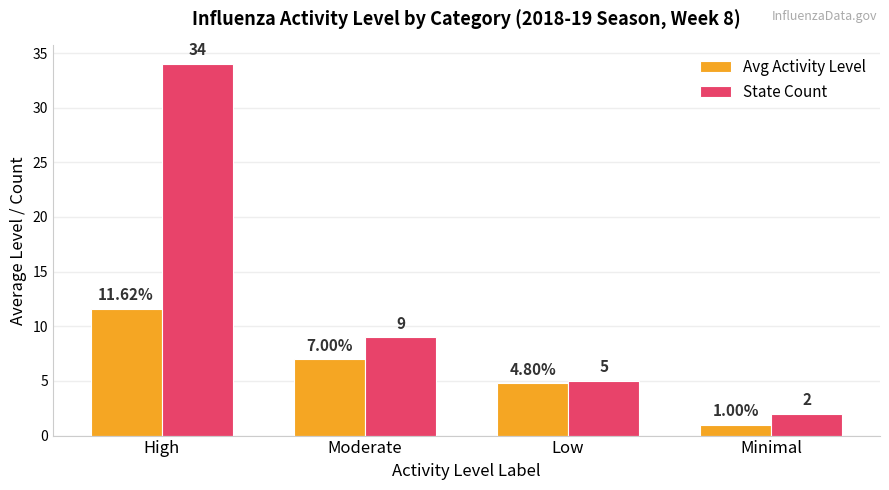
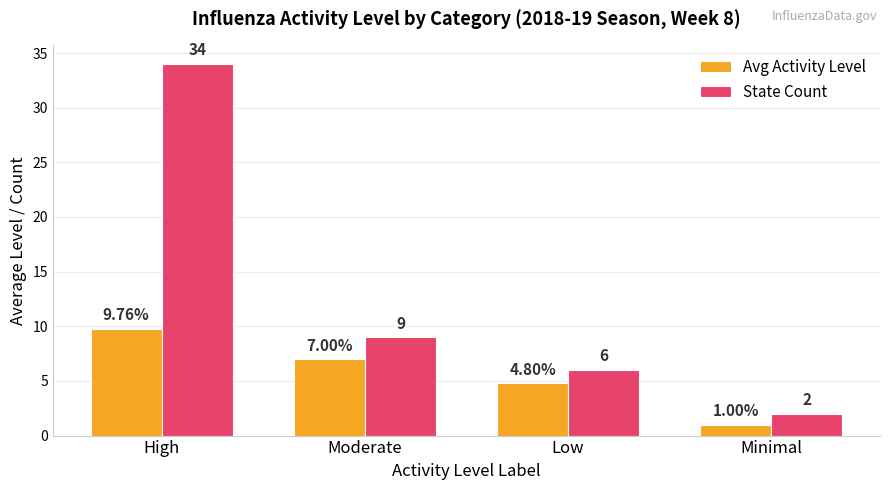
Avg Activity Level, High: 11.62% -> 9.76%
State Count, Low: 5 -> 6
